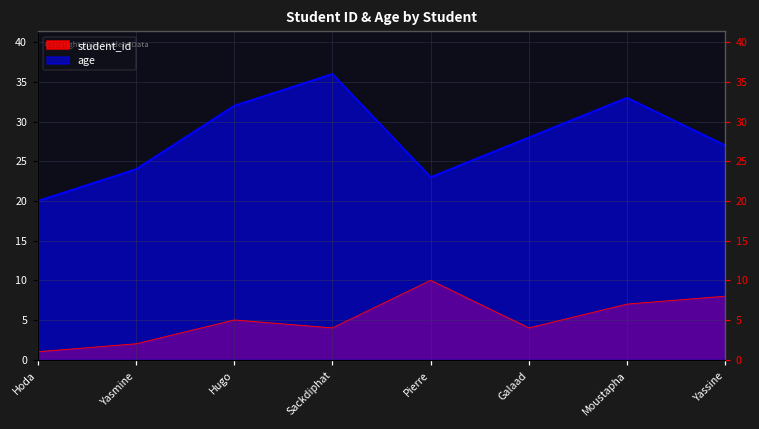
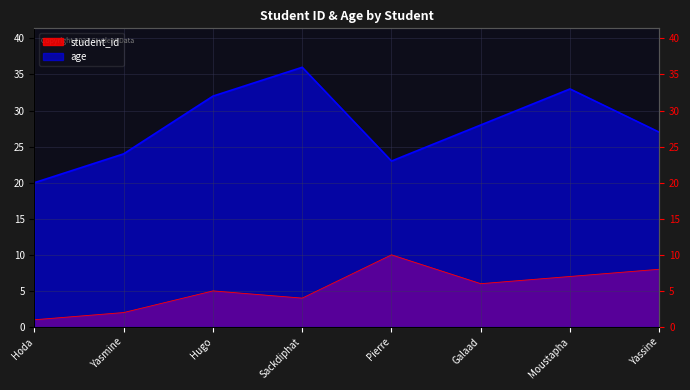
student_id, Galaad: 4 -> 6
